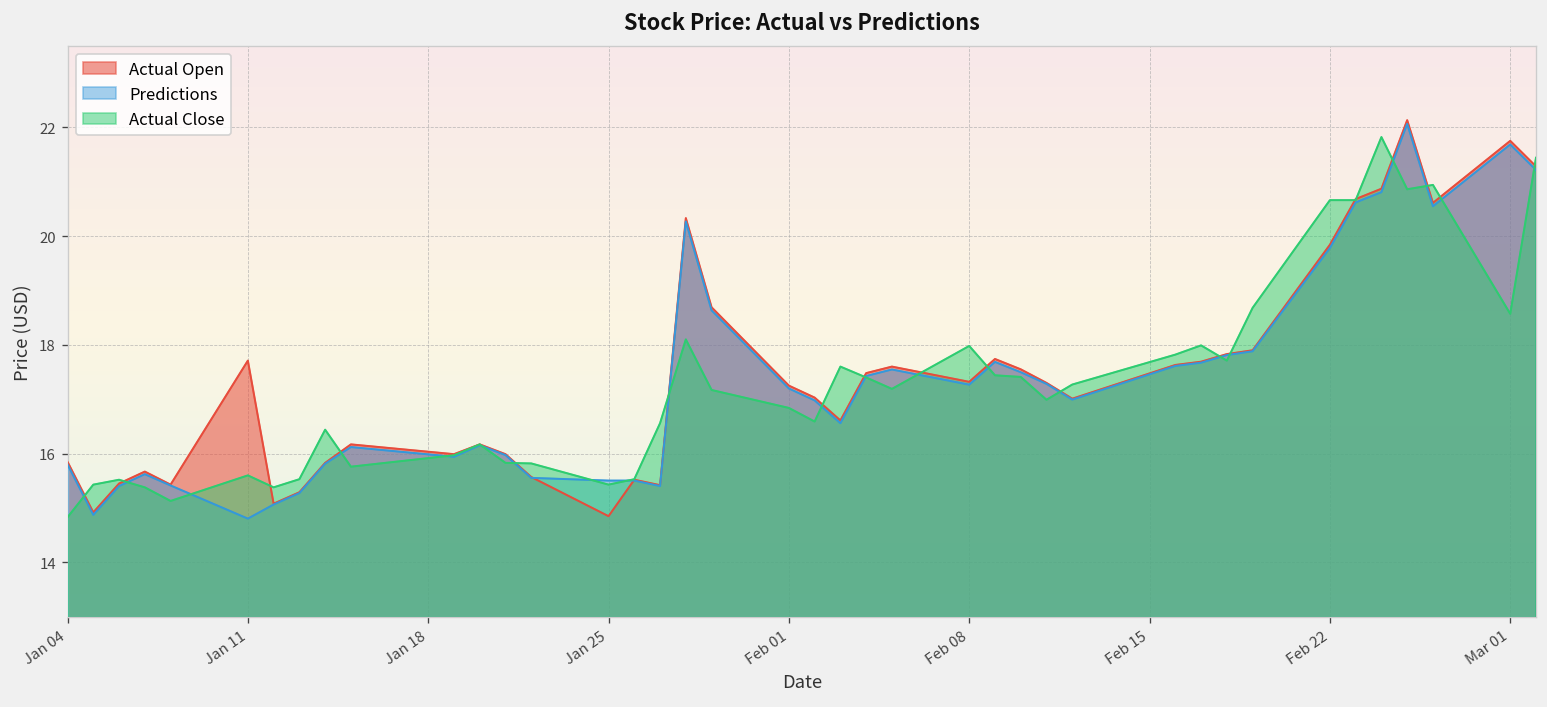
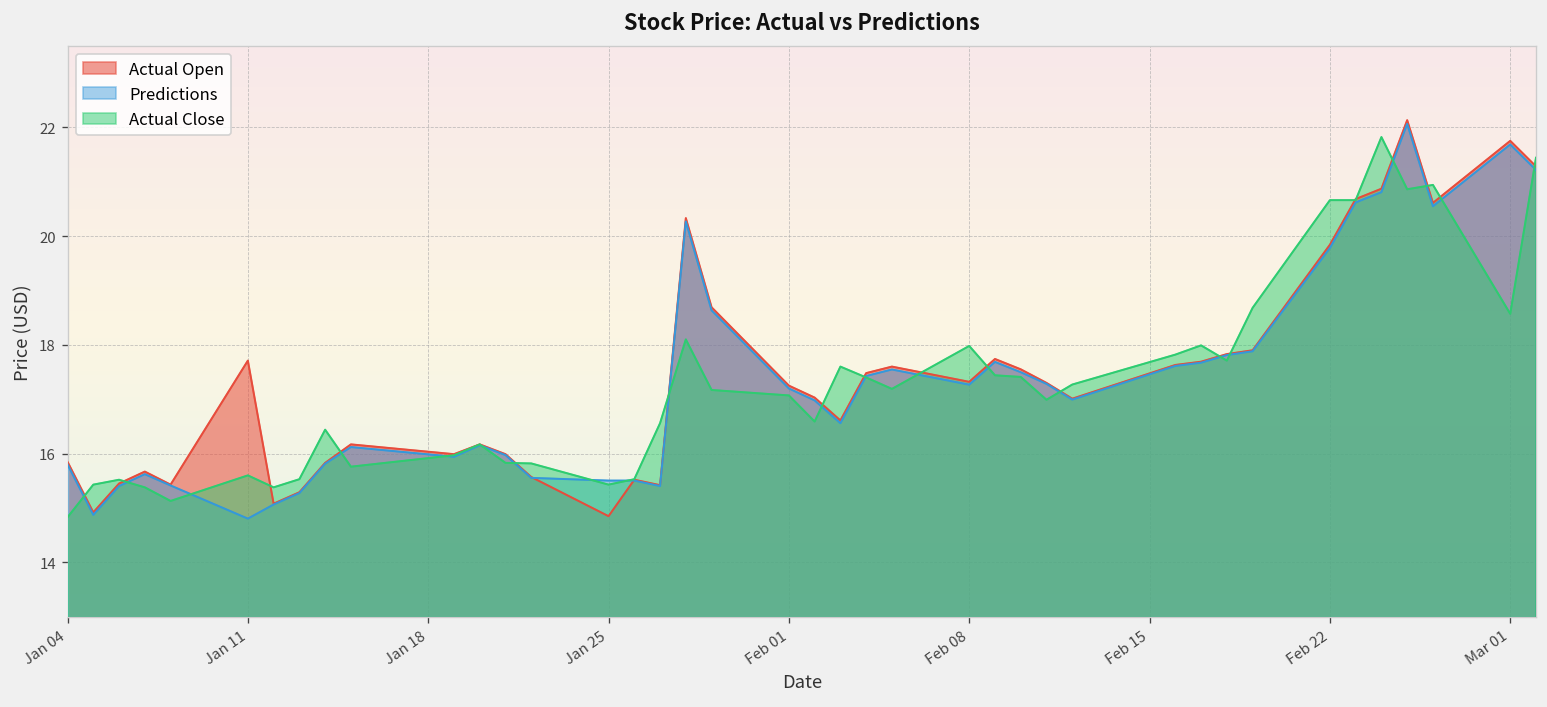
Actual Close, Feb 01: 16.8 -> 17.1
